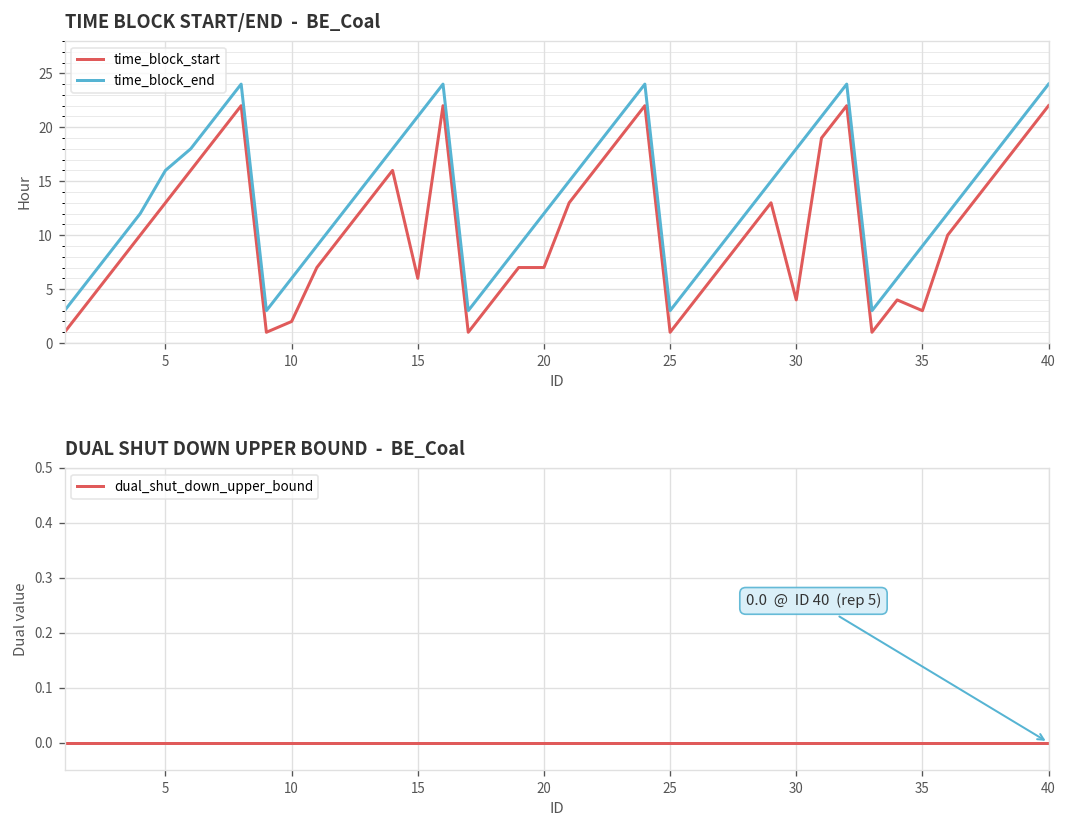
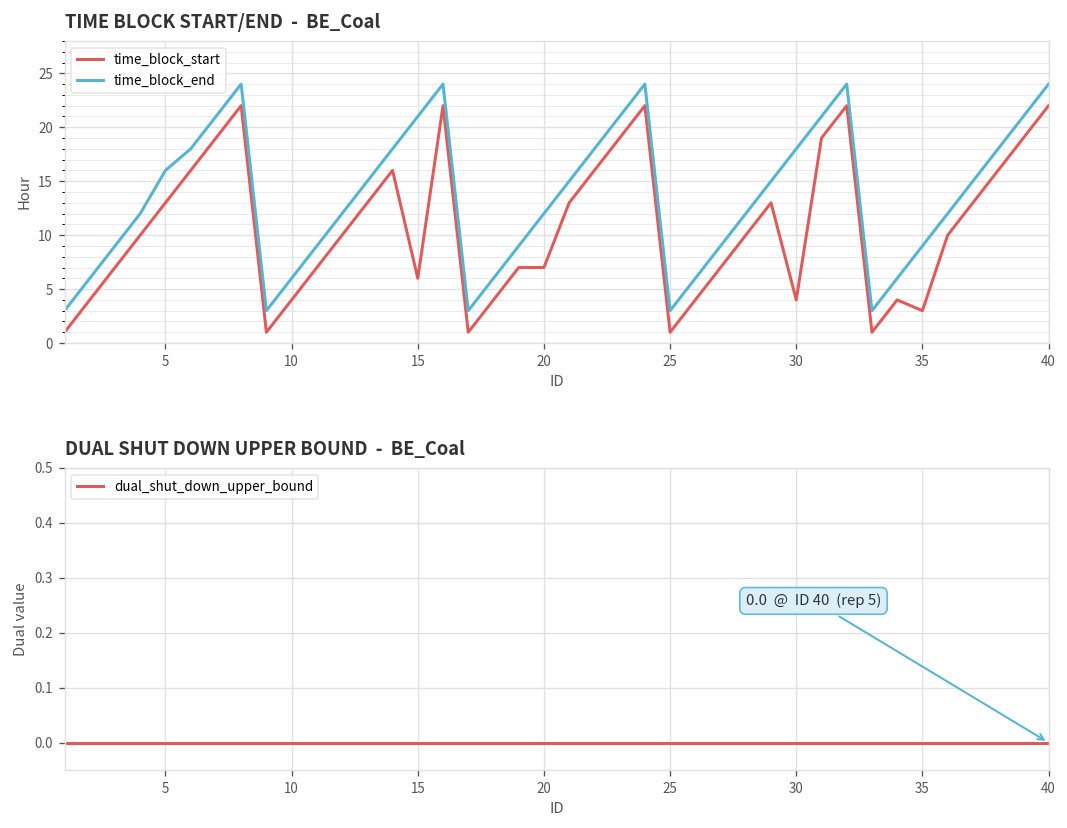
TIME BLOCK START/END - BE_Coal, time_block_start, 10: 2 -> 4
